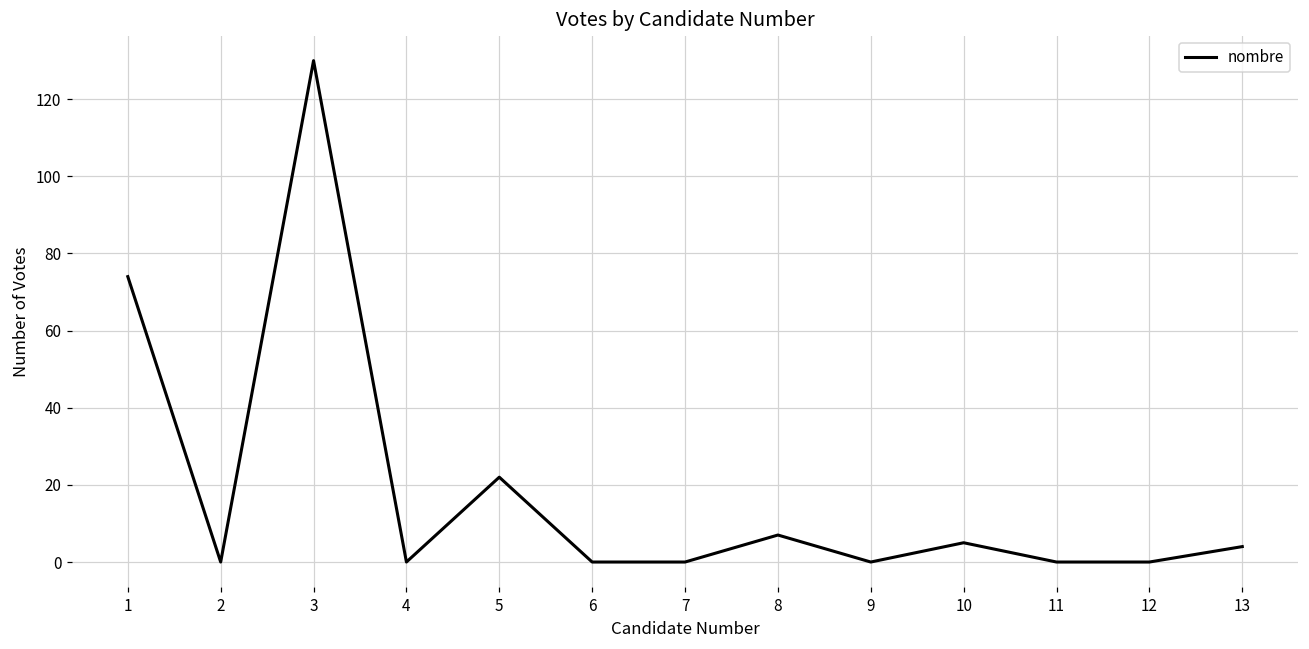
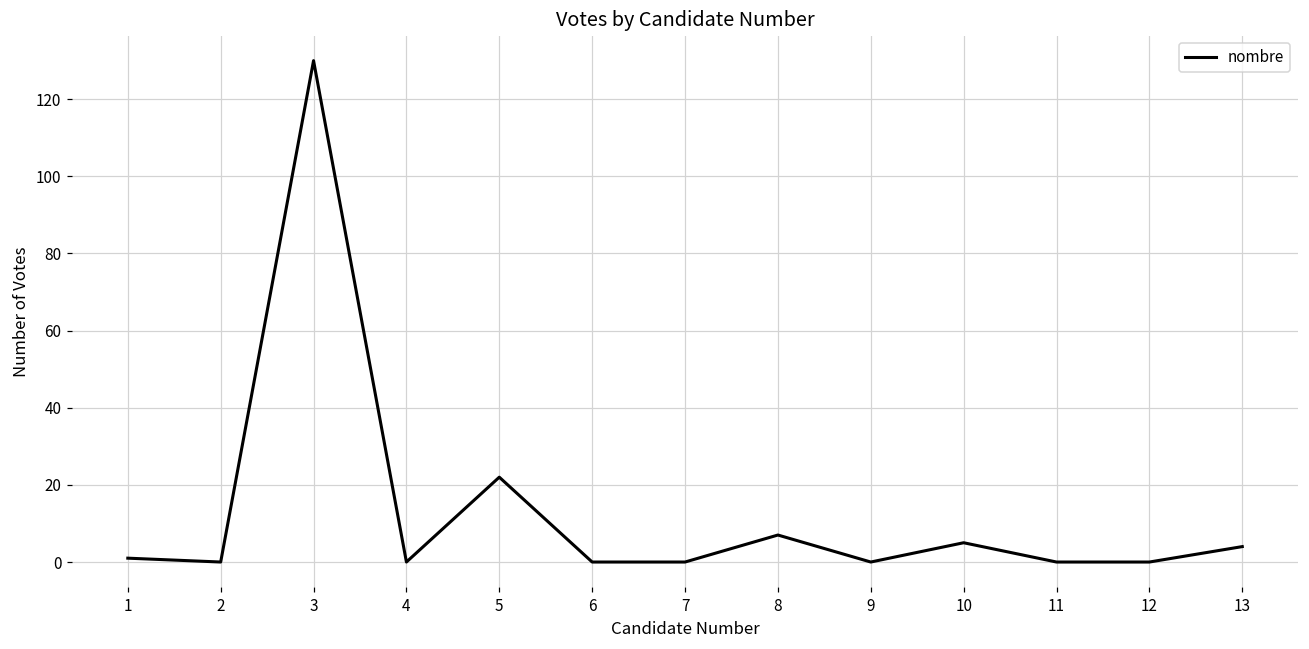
1: 74 -> 1
